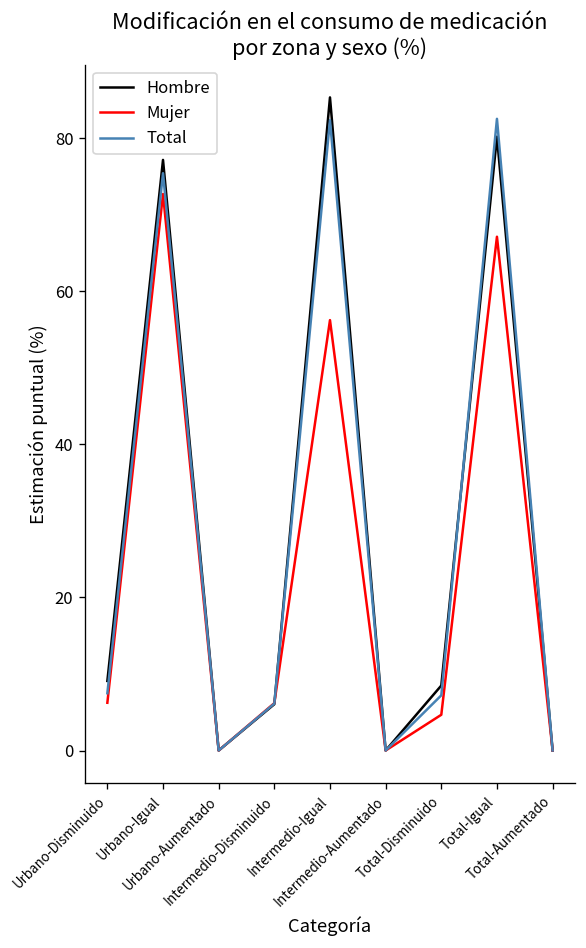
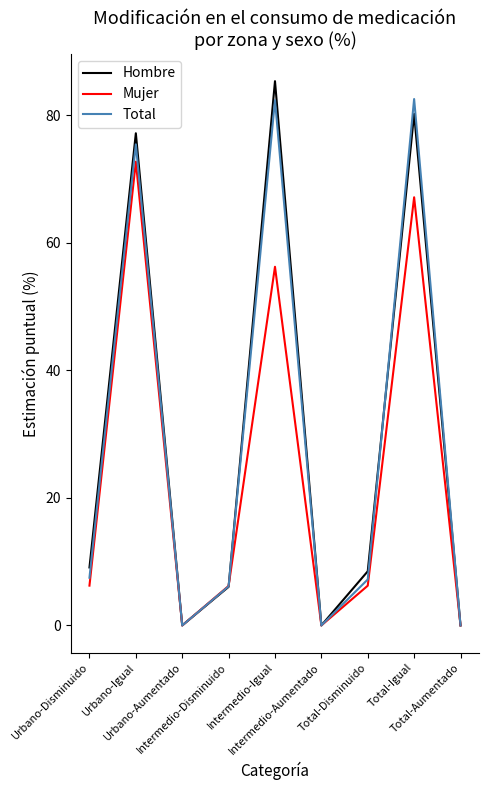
Mujer, Total-Disminuido: 5 -> 6
